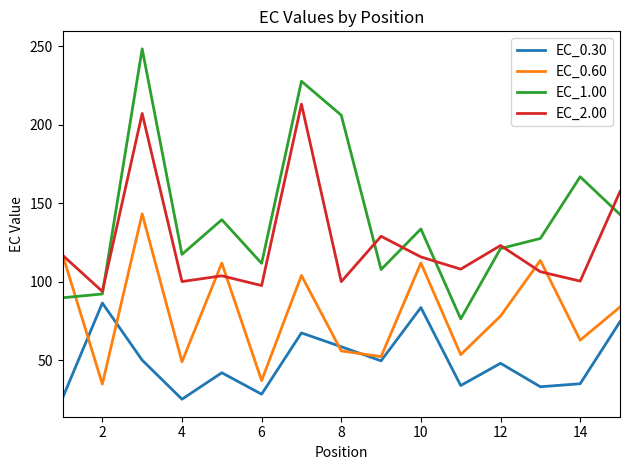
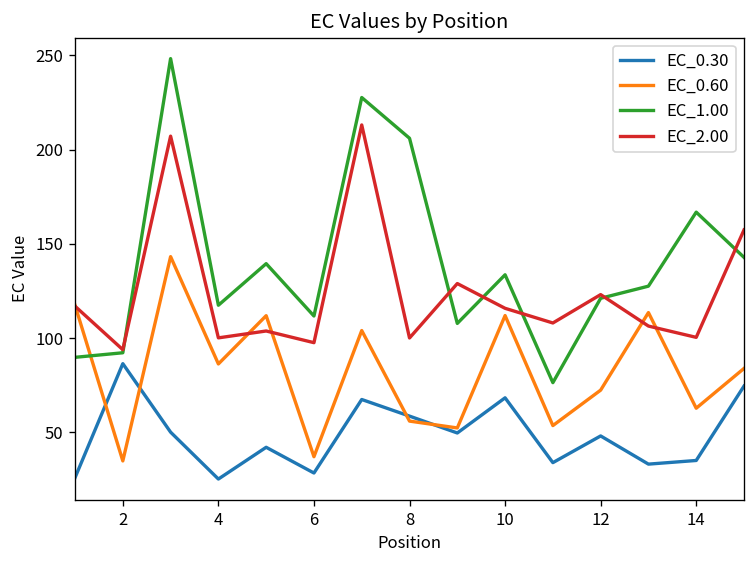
EC_0.60, 4: 49 -> 86
EC_0.30, 10: 84 -> 68
EC_0.60, 12: 78 -> 72
